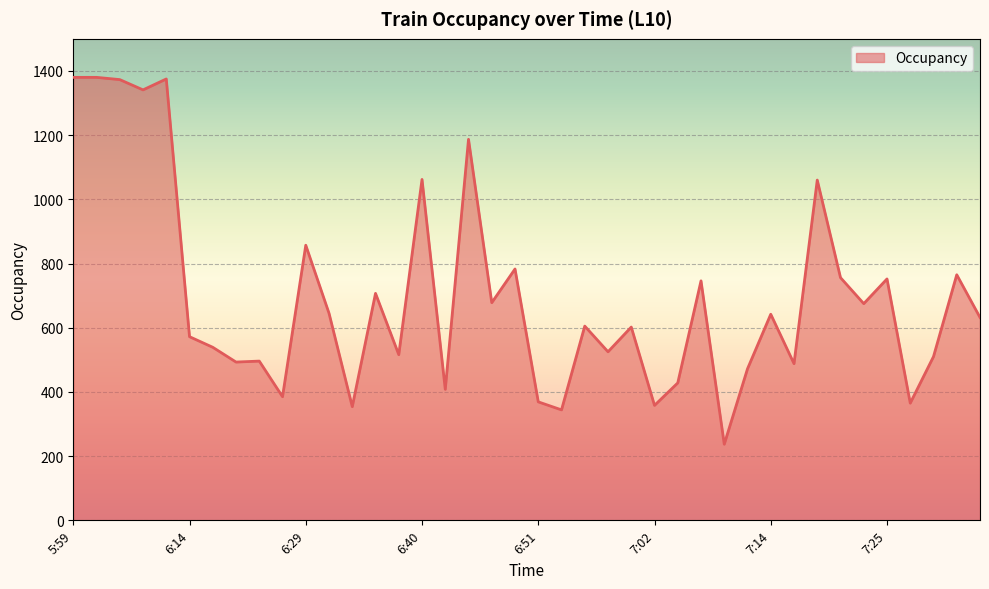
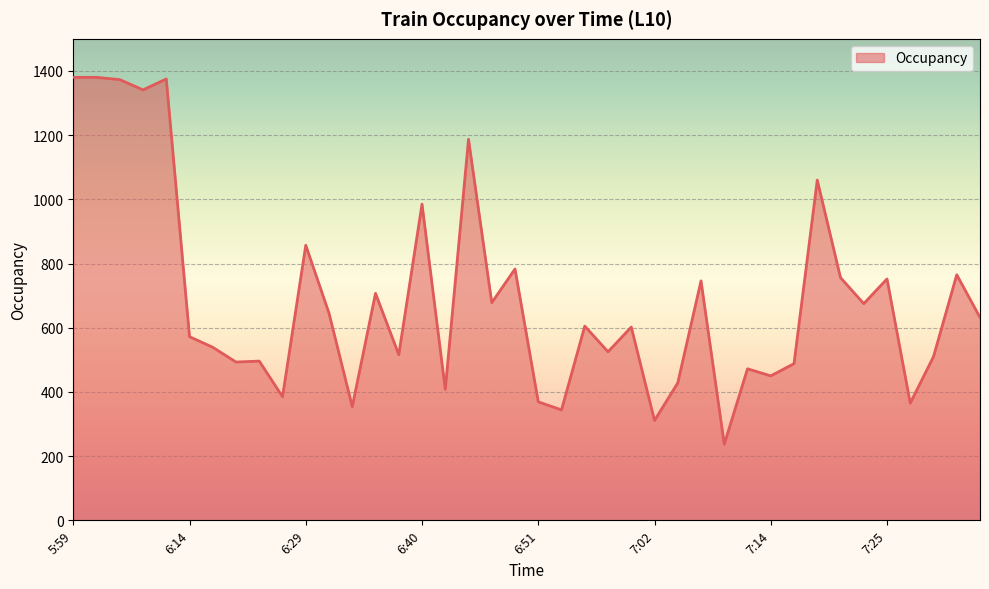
6:40: 1060 -> 990
7:02: 360 -> 310
7:14: 640 -> 450
